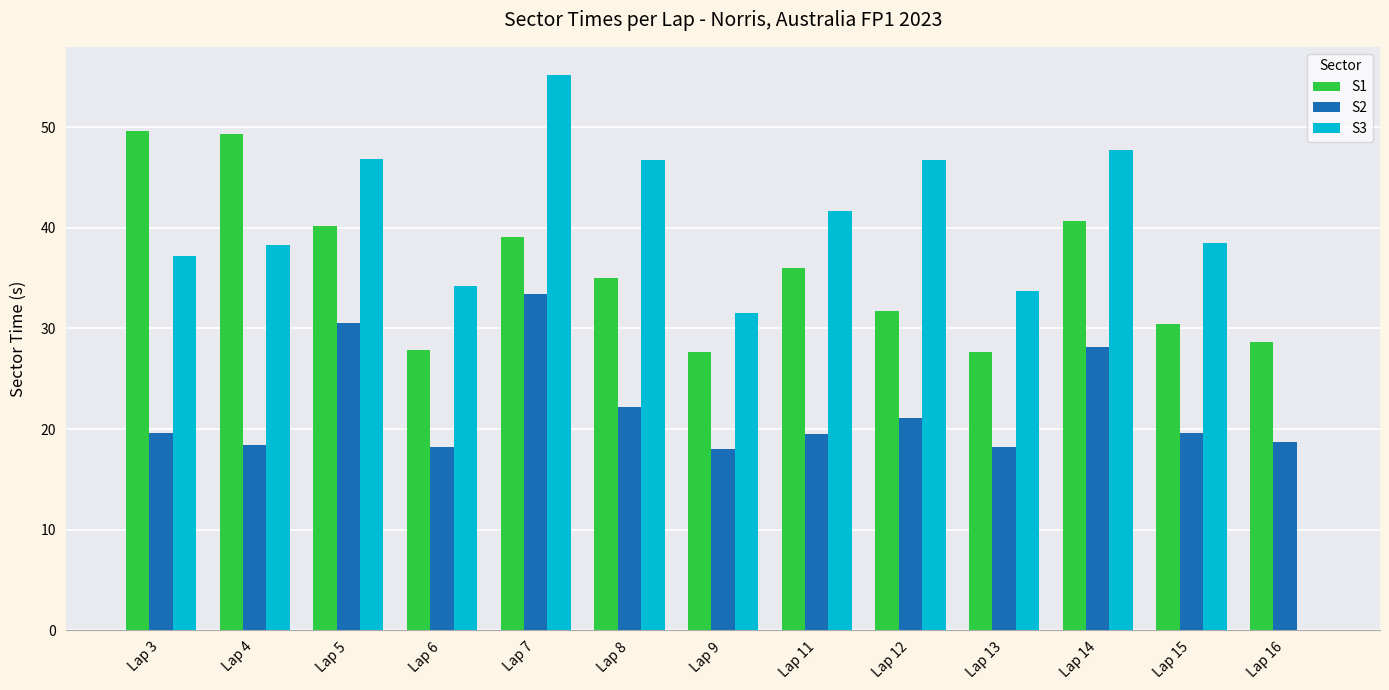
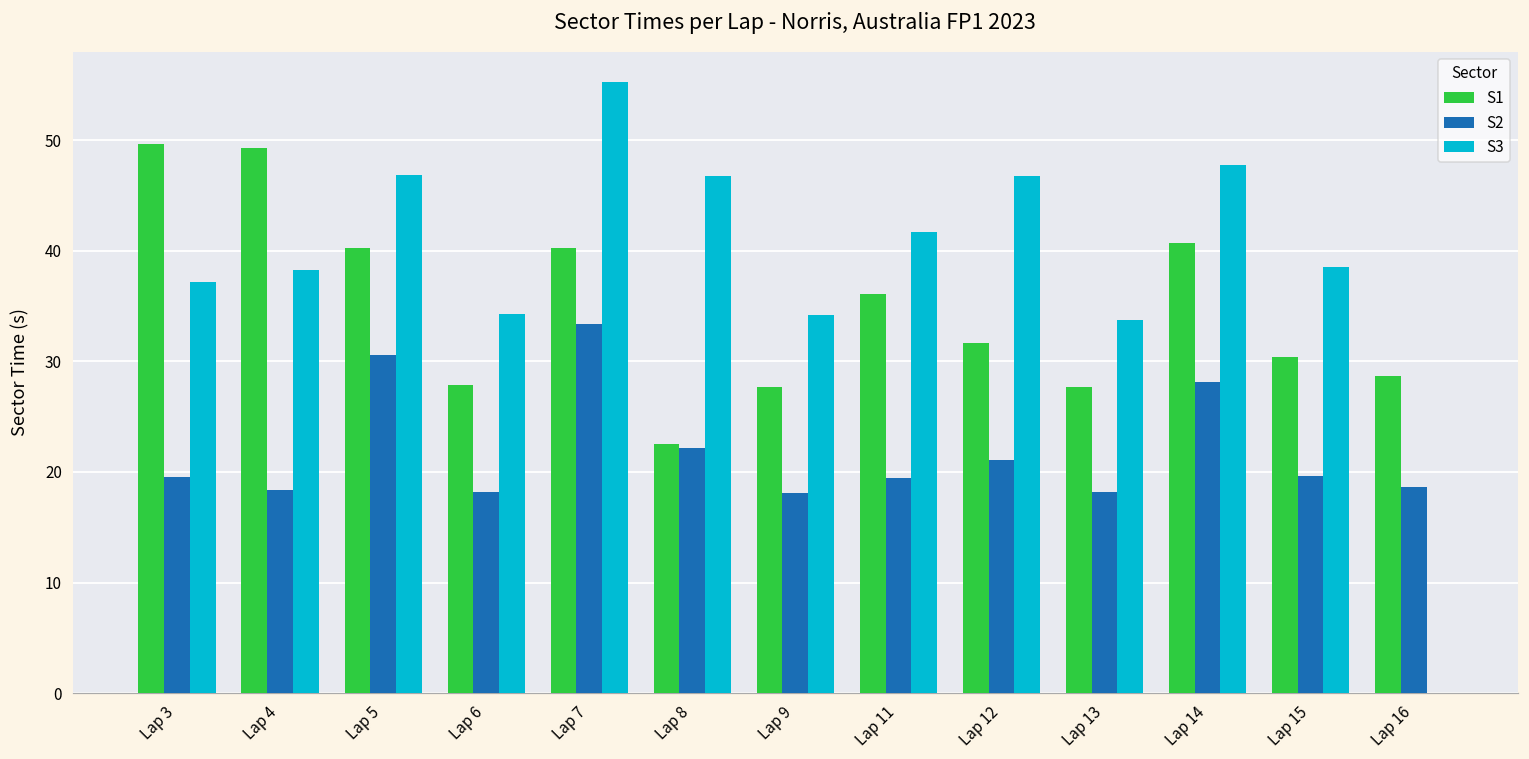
S1, Lap 7: 39.0 -> 40.2
S1, Lap 8: 35.0 -> 22.5
S3, Lap 9: 31.5 -> 34.2
